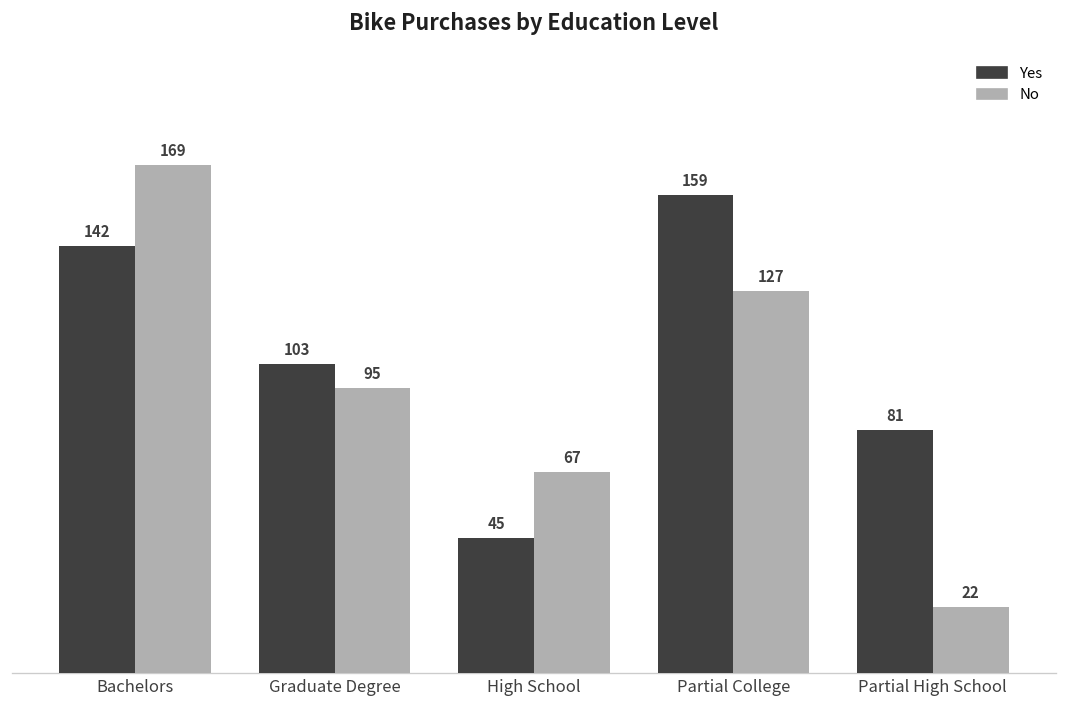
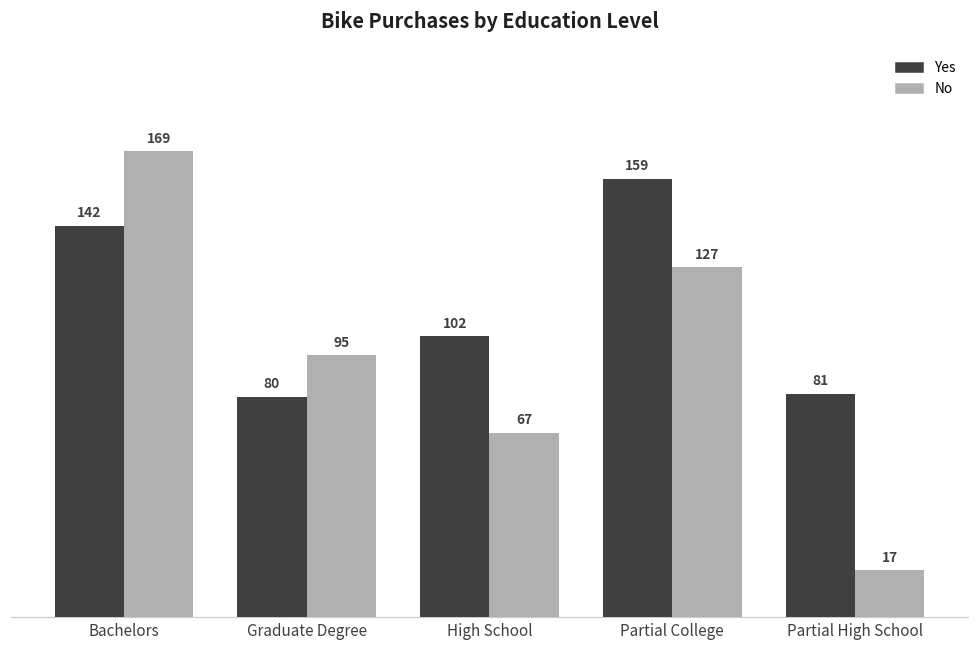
Yes, Graduate Degree: 103 -> 80
Yes, High School: 45 -> 102
No, Partial High School: 22 -> 17
